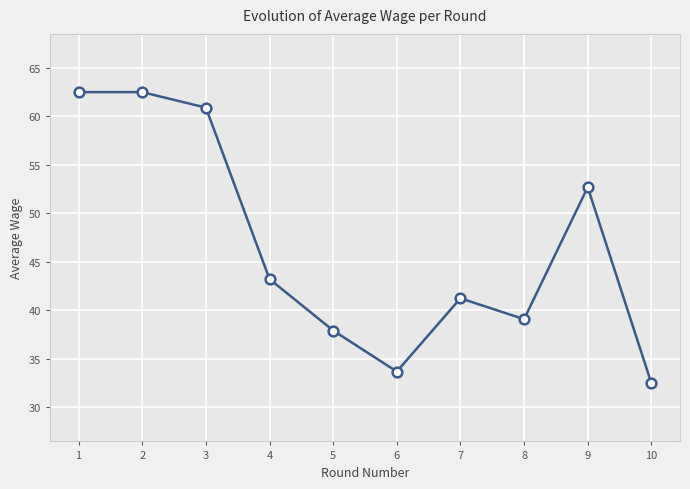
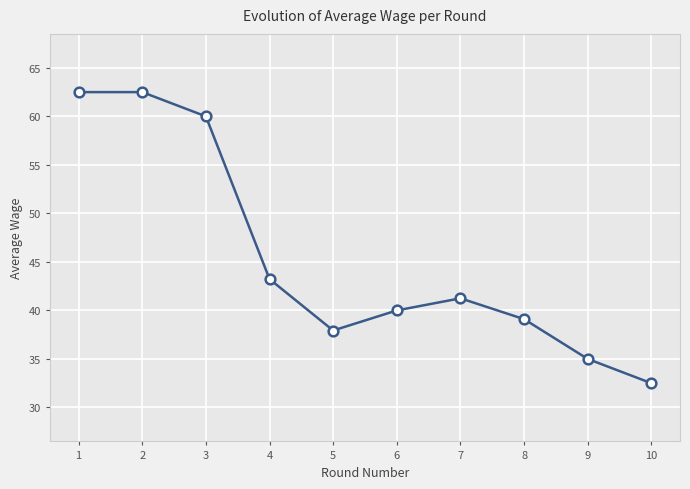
3: 61 -> 60
6: 34 -> 40
9: 53 -> 35
